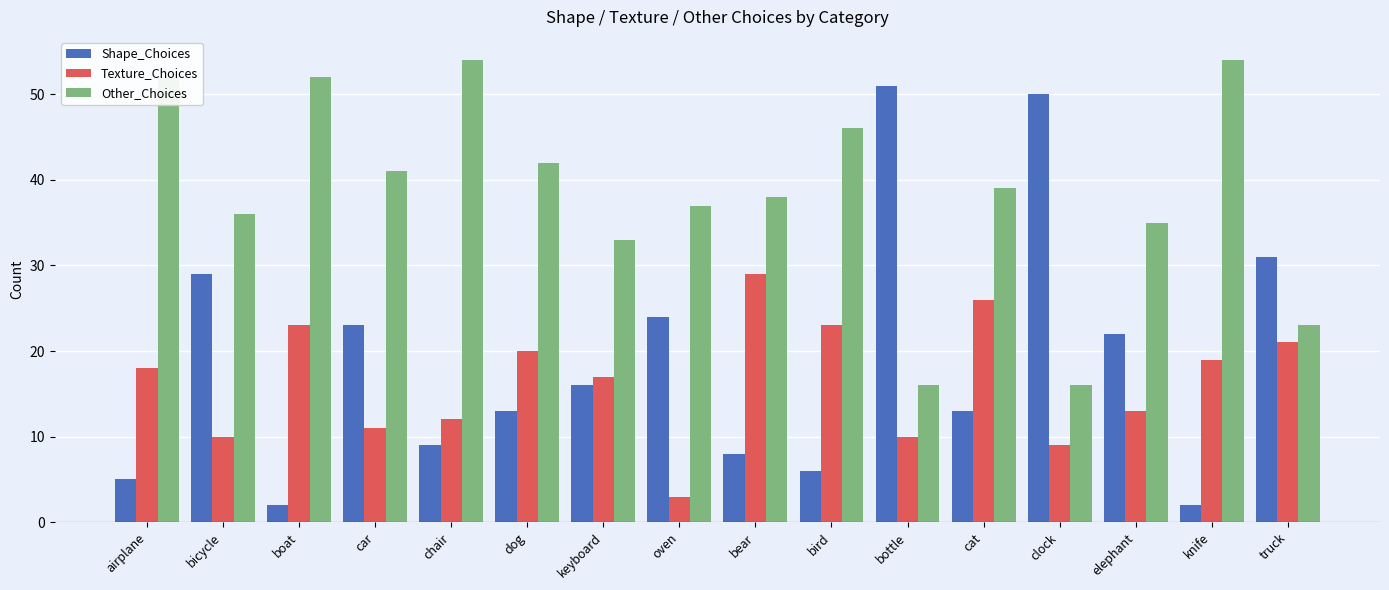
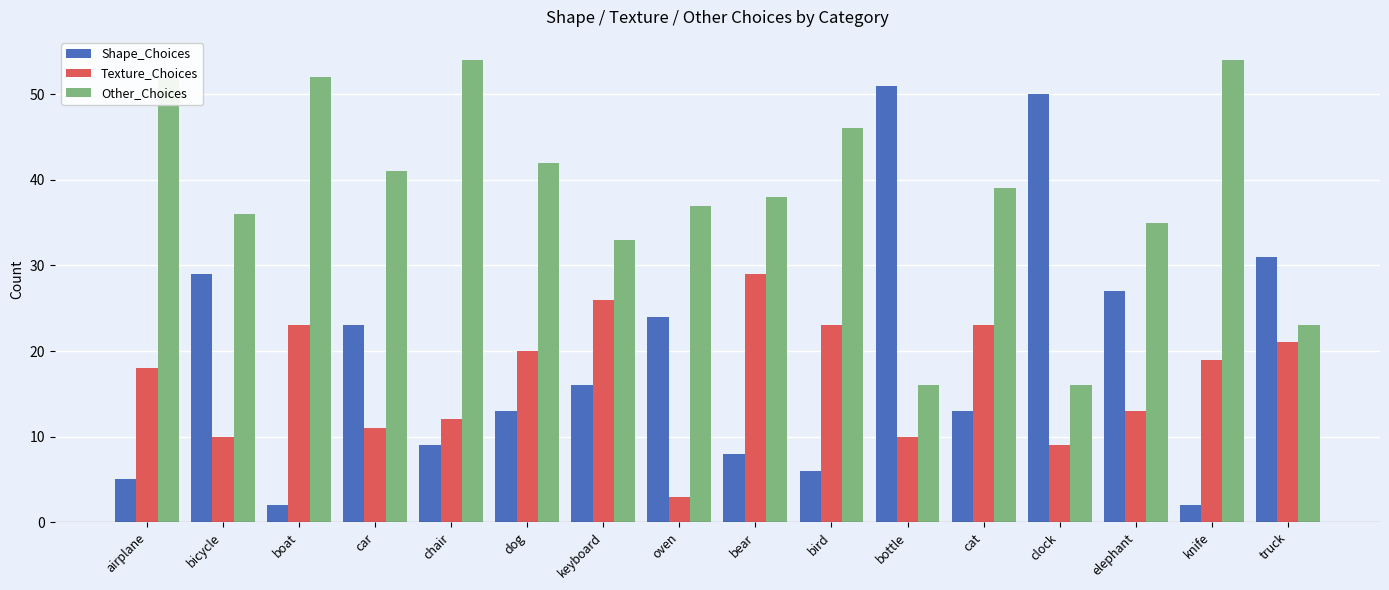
Texture_Choices, keyboard: 17 -> 26
Texture_Choices, cat: 26 -> 23
Shape_Choices, elephant: 22 -> 27
